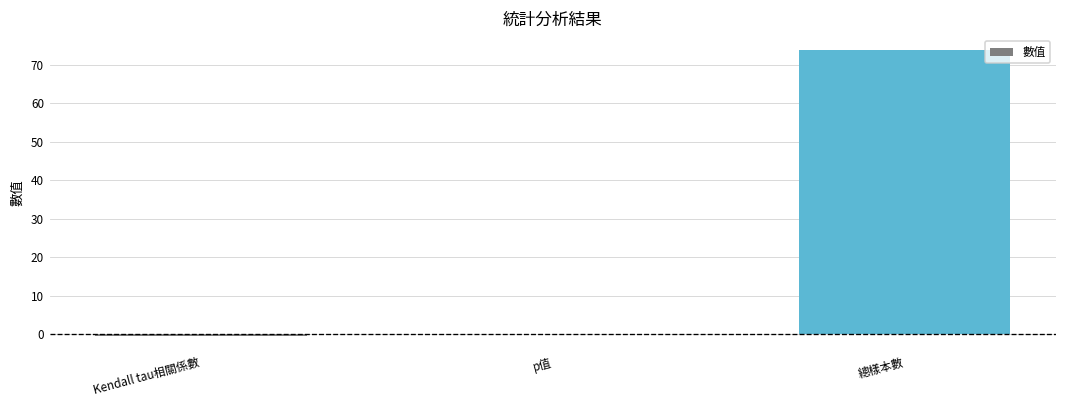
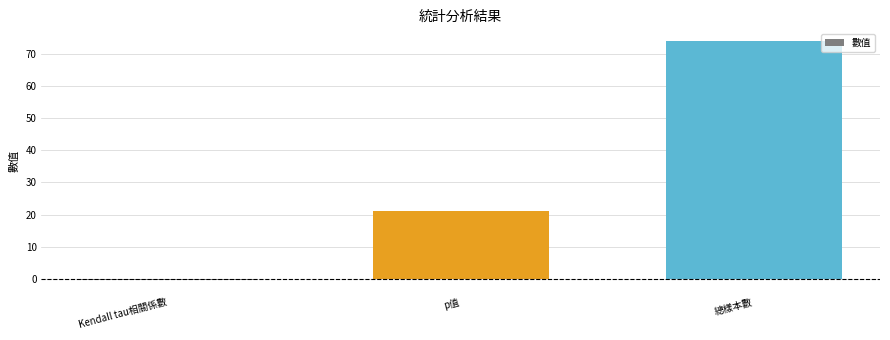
p值: 0 -> 21
